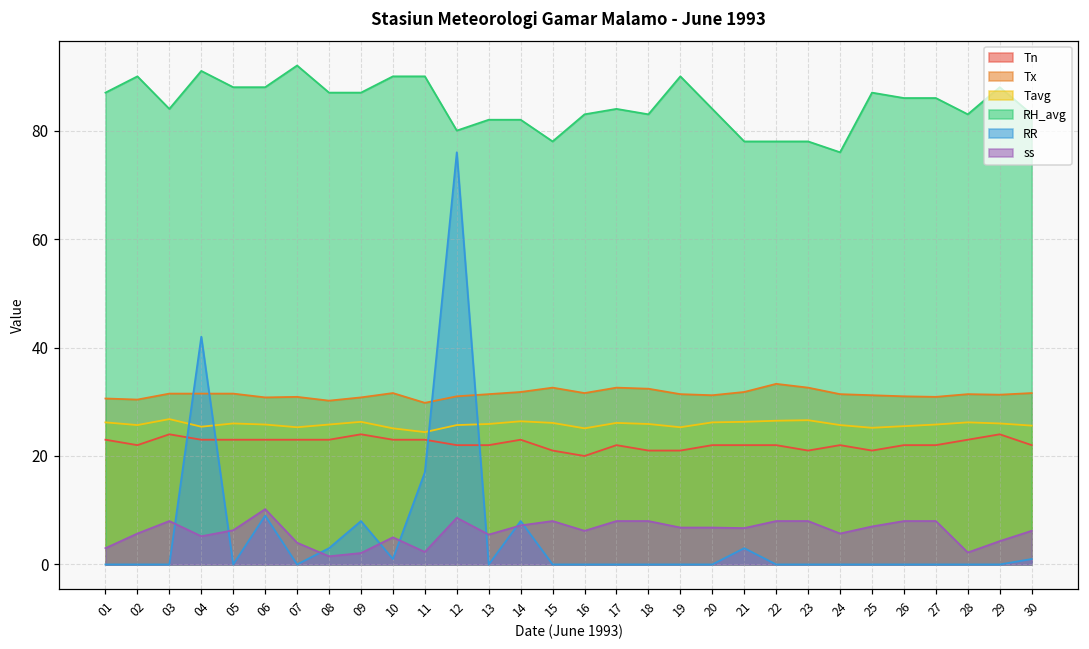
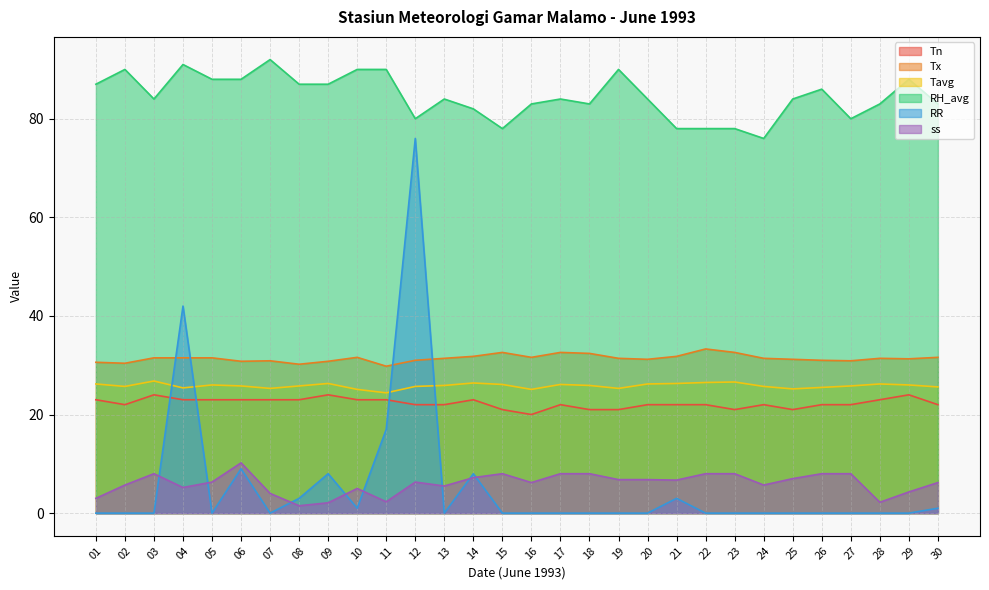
ss, 12: 9 -> 6
RH_avg, 13: 82 -> 84
RH_avg, 25: 87 -> 84
RH_avg, 27: 86 -> 80
